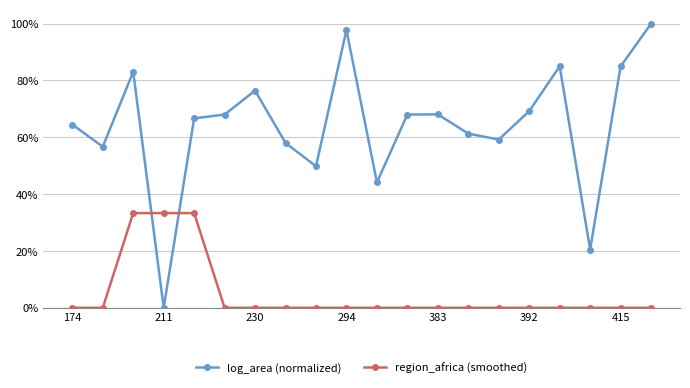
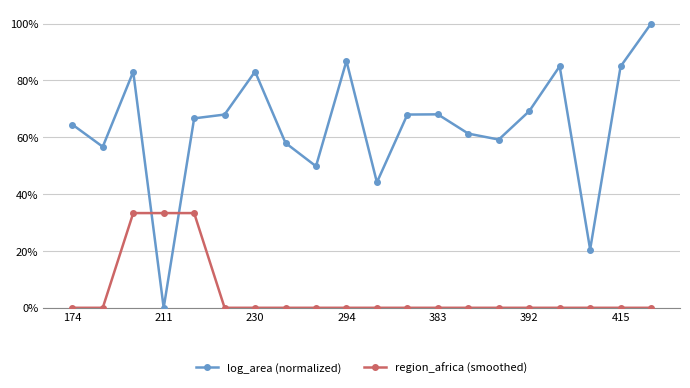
log_area (normalized), 230: 76% -> 83%
log_area (normalized), 294: 98% -> 87%
